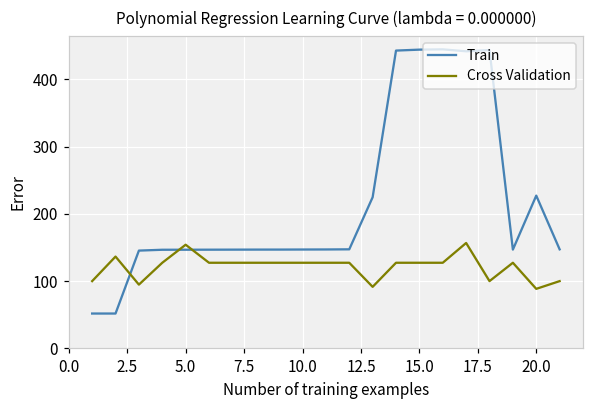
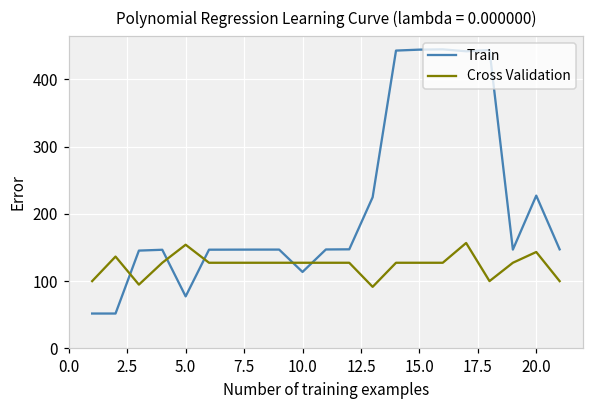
Train, 5.0: 150 -> 80
Train, 10.0: 150 -> 110
Cross Validation, 20.0: 90 -> 140
